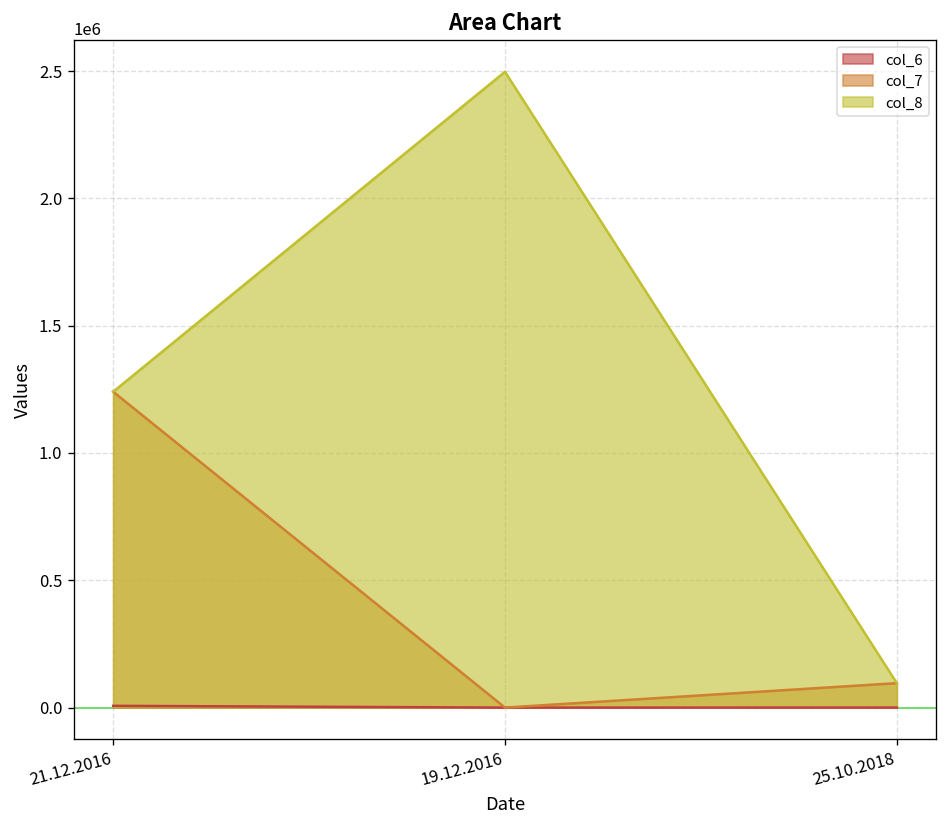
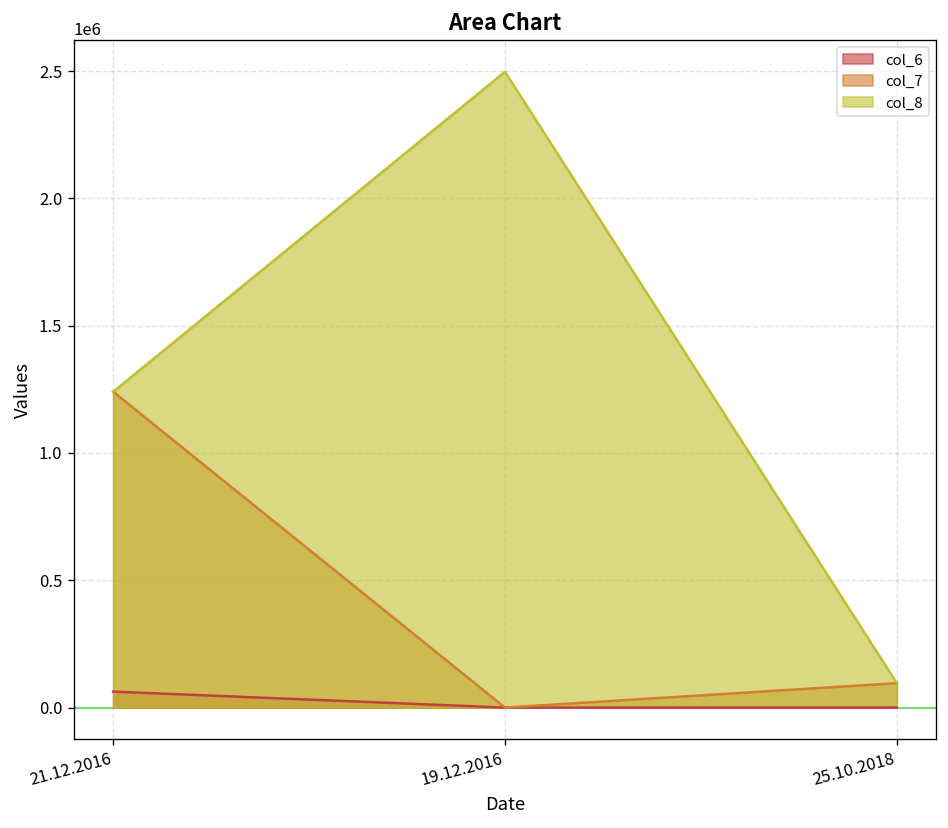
col_6, 21.12.2016: 10000 -> 60000
